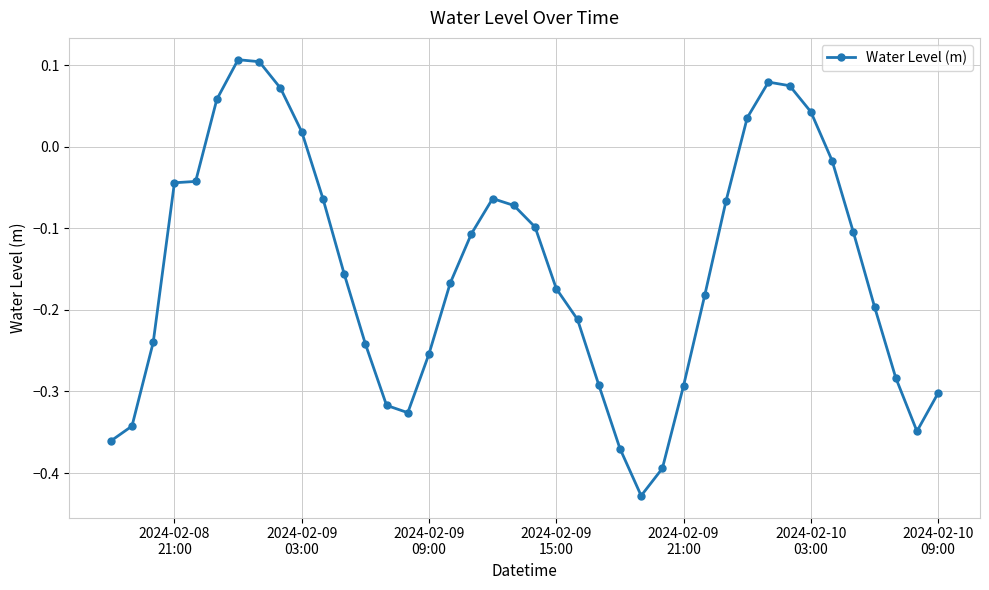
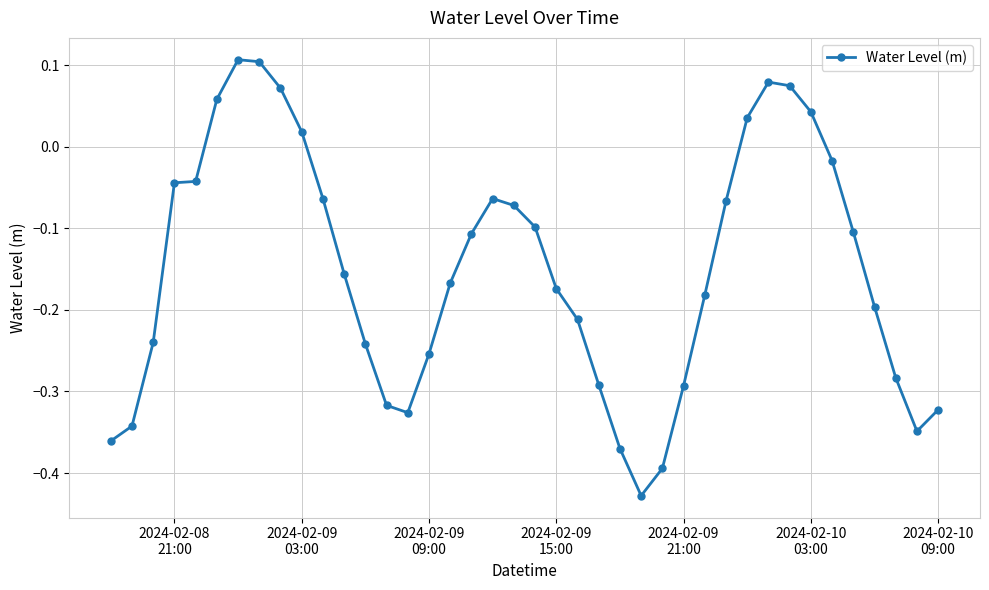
2024-02-10 09:00: -0.30 -> -0.32
